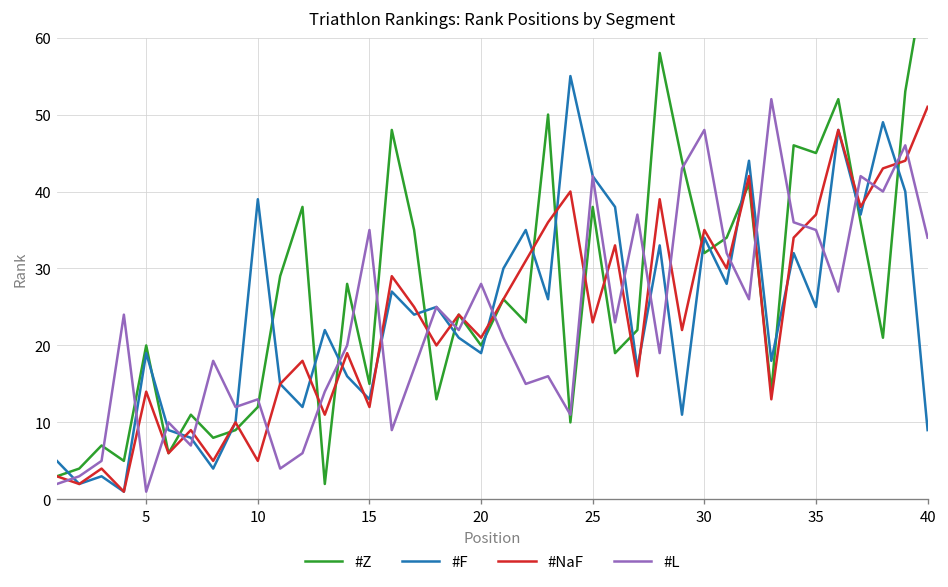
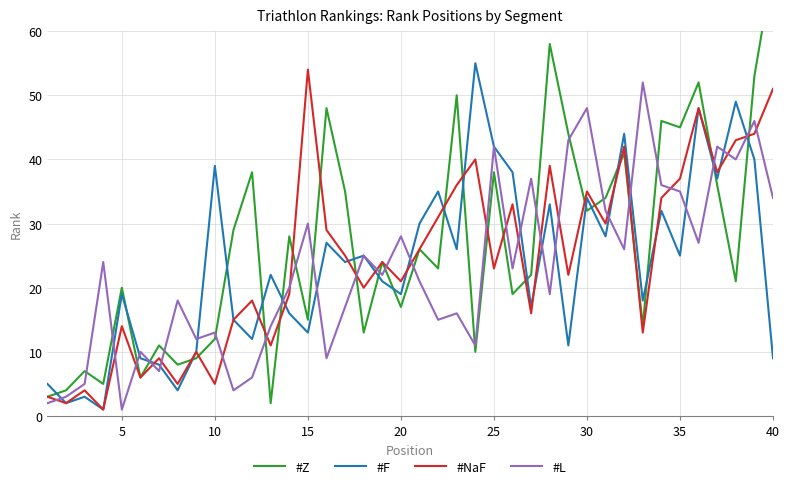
#NaF, 15: 12 -> 54
#L, 15: 35 -> 30
#Z, 20: 20 -> 17
